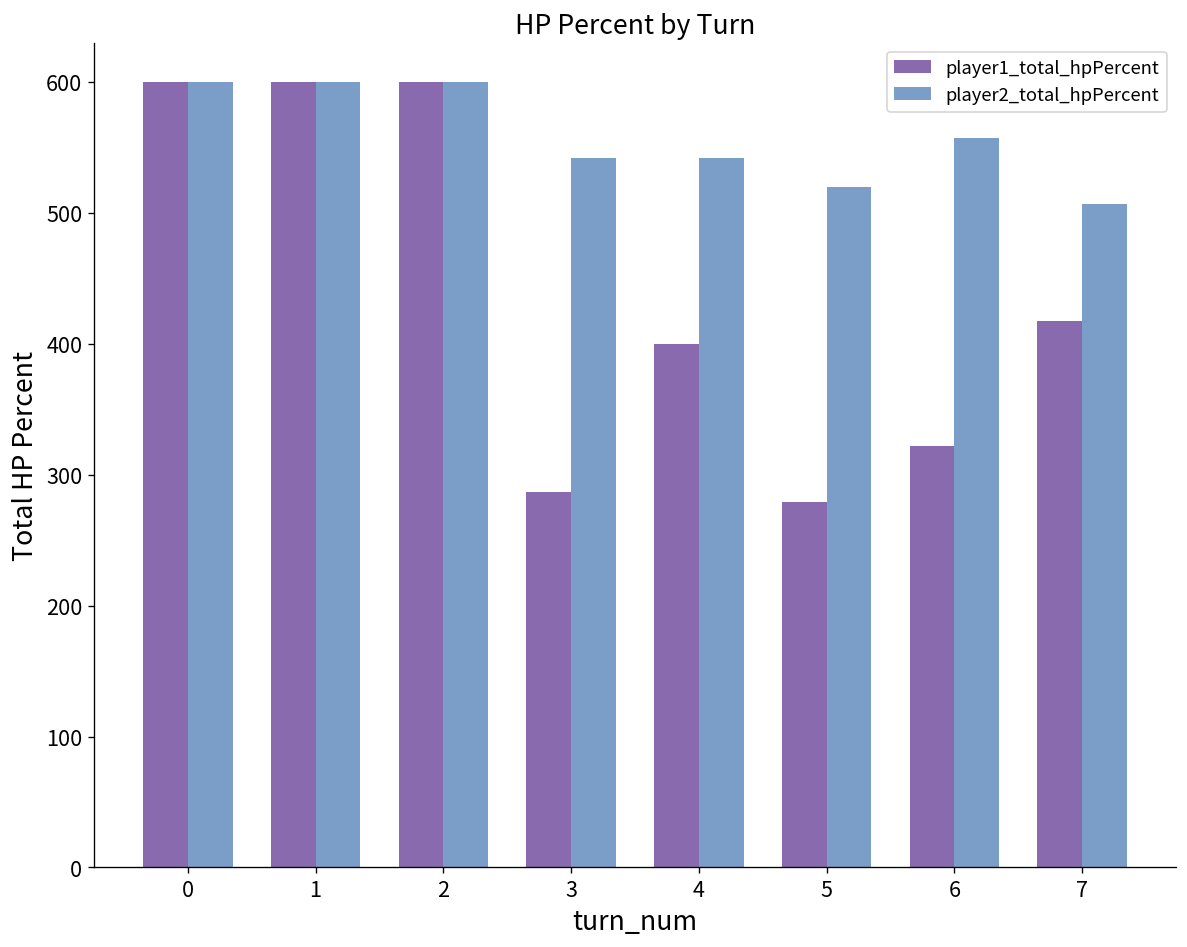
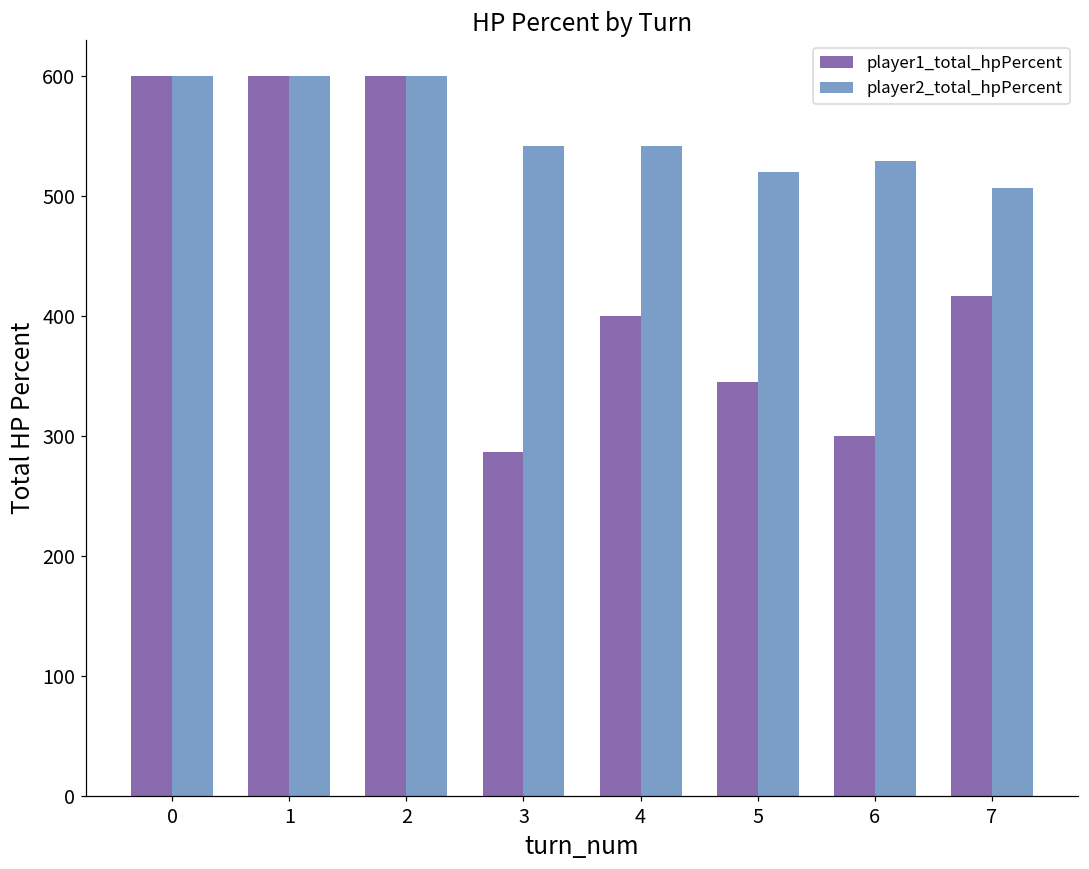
player1_total_hpPercent, 5: 279 -> 345
player1_total_hpPercent, 6: 322 -> 300
player2_total_hpPercent, 6: 557 -> 529
